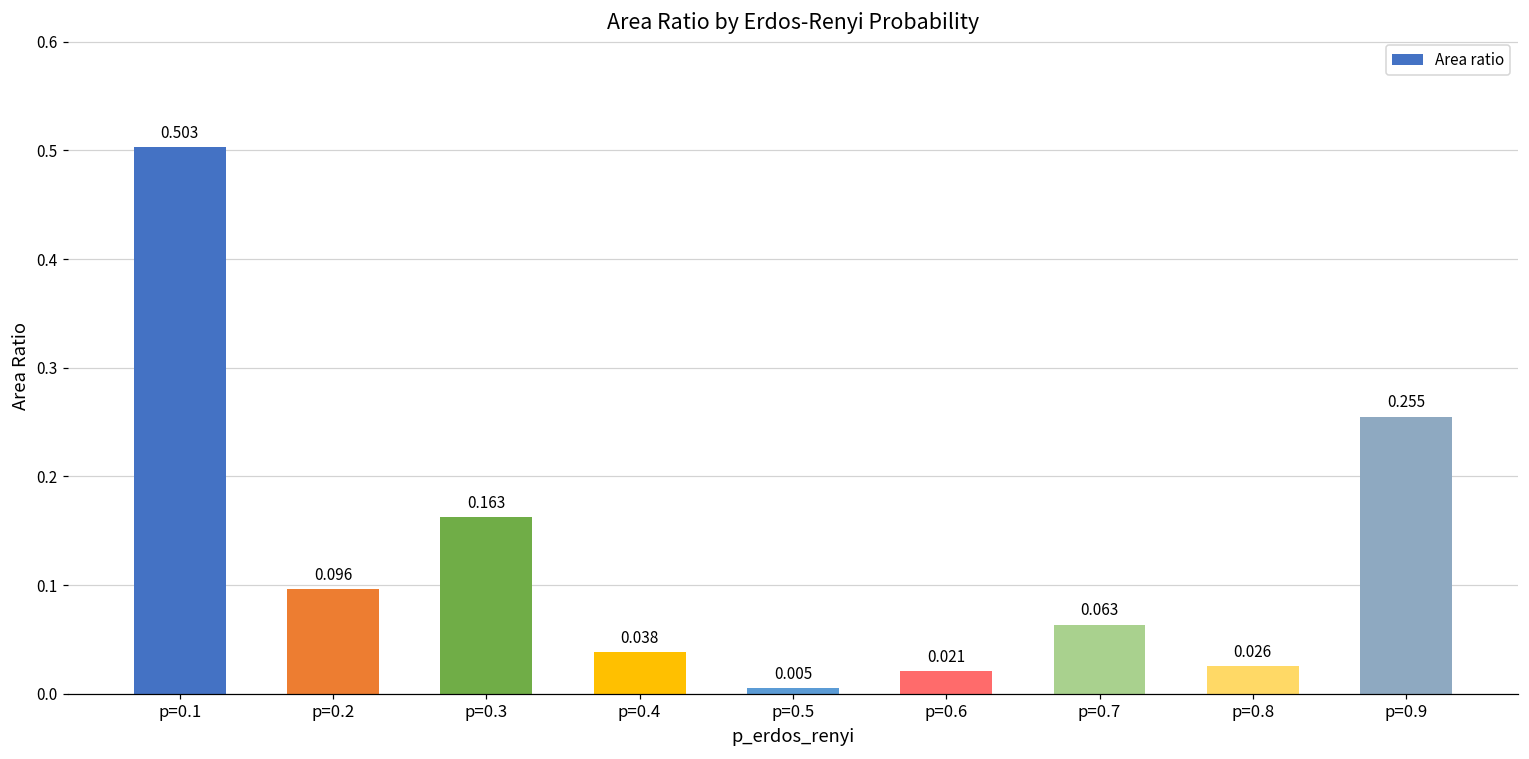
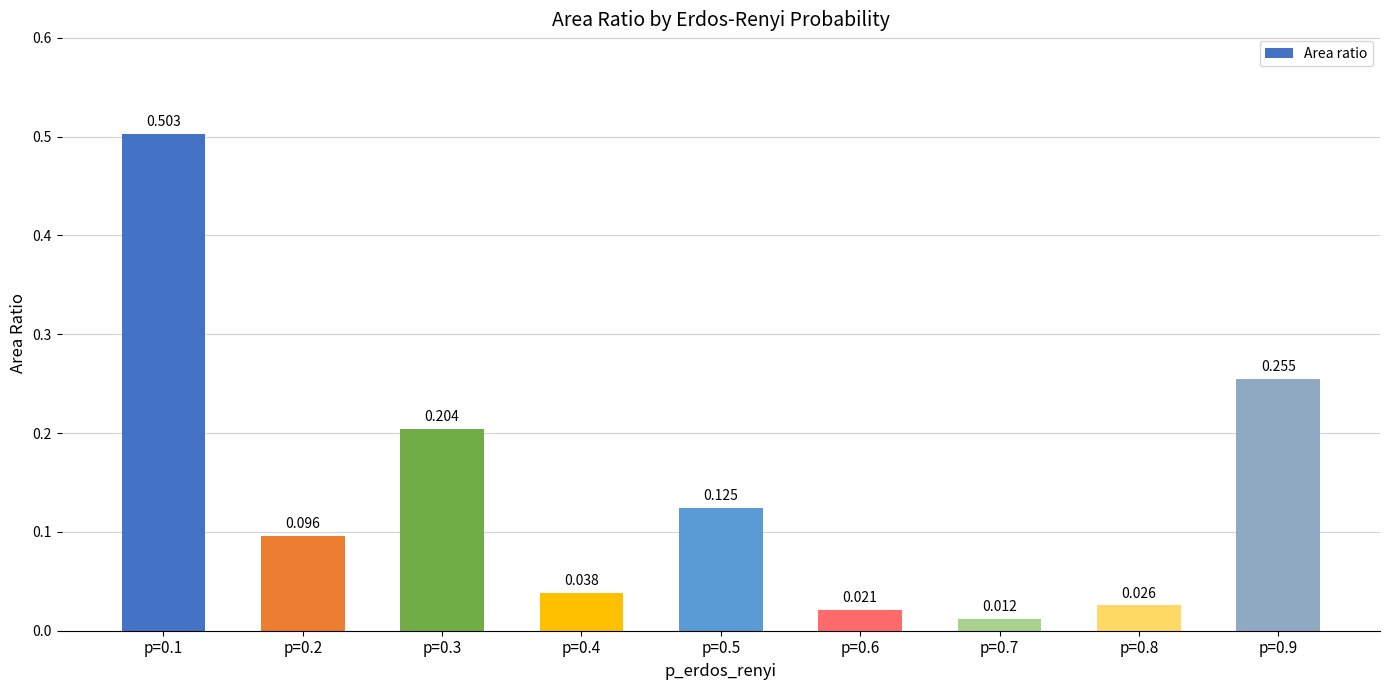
p=0.3: 0.163 -> 0.204
p=0.5: 0.005 -> 0.125
p=0.7: 0.063 -> 0.012
